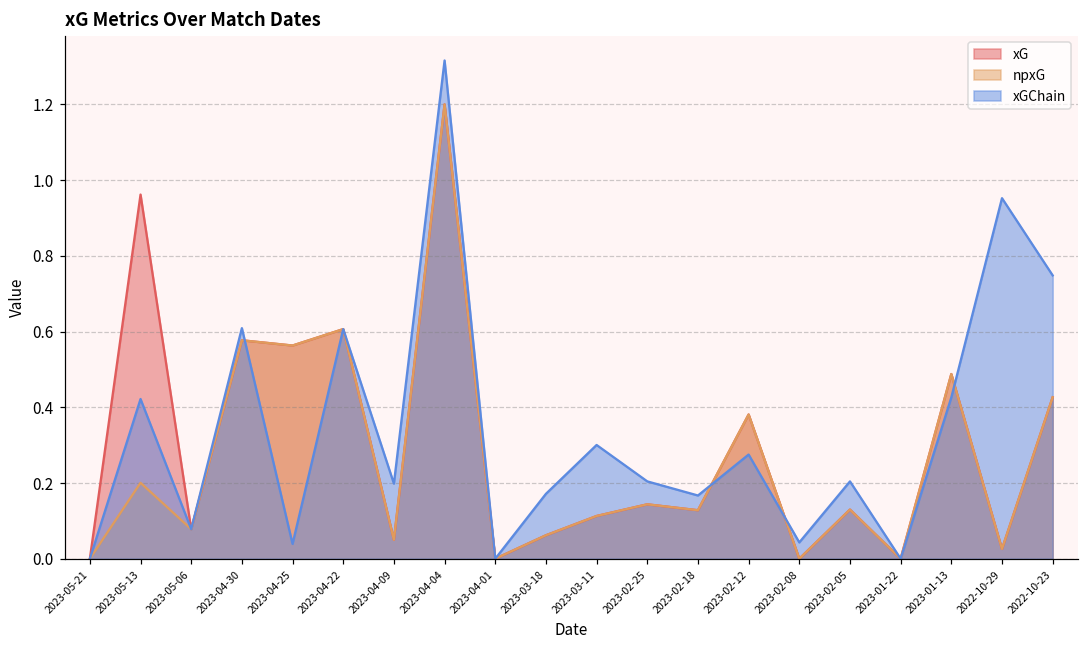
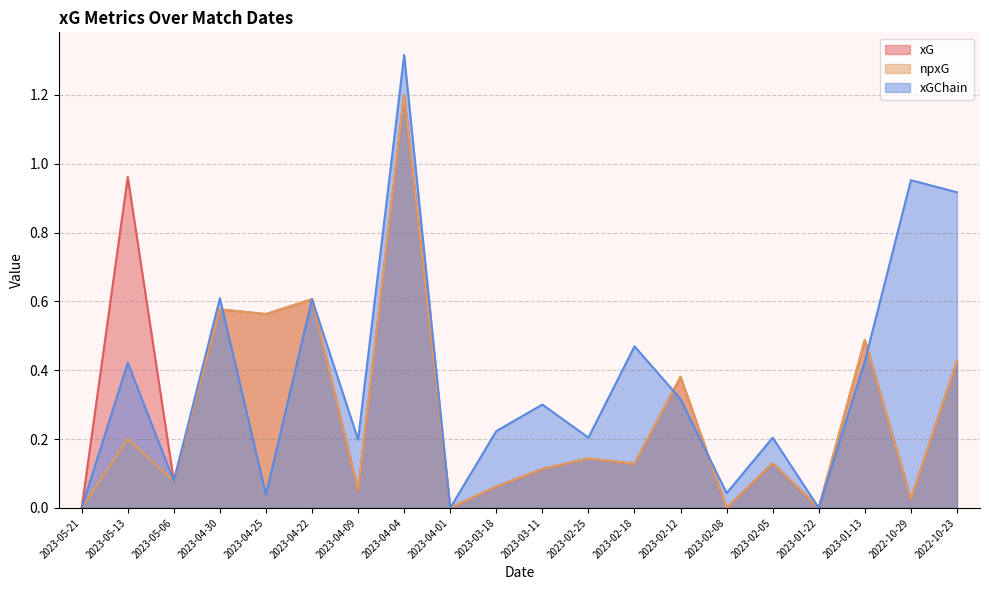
xGChain, 2023-03-18: 0.17 -> 0.22
xGChain, 2023-02-18: 0.17 -> 0.47
xGChain, 2023-02-12: 0.28 -> 0.32
xGChain, 2022-10-23: 0.75 -> 0.92
